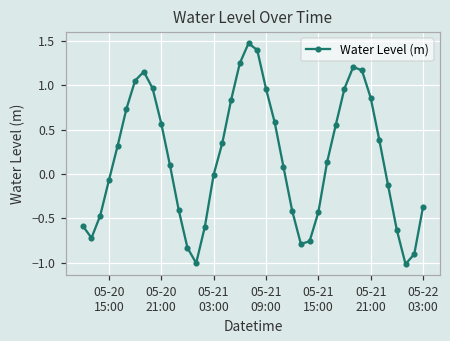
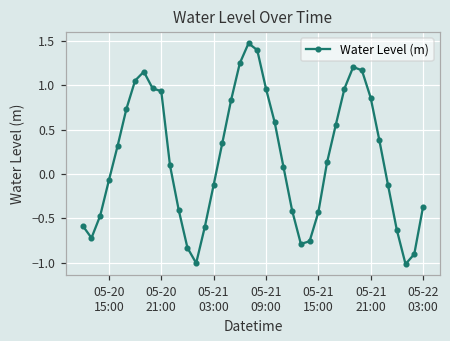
05-20 21:00: 0.6 -> 0.9
05-21 03:00: 0.0 -> -0.1
